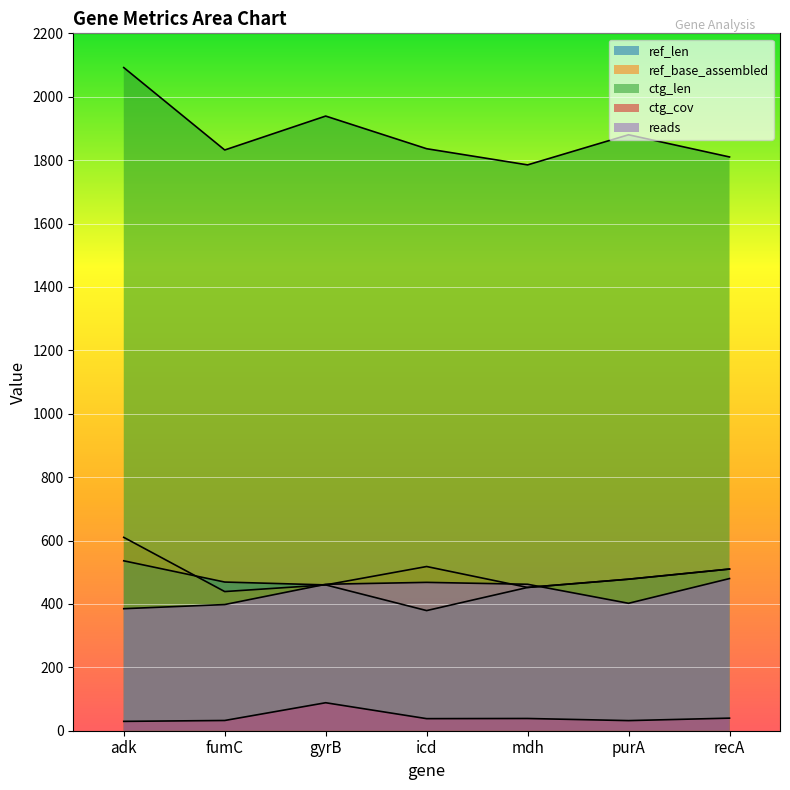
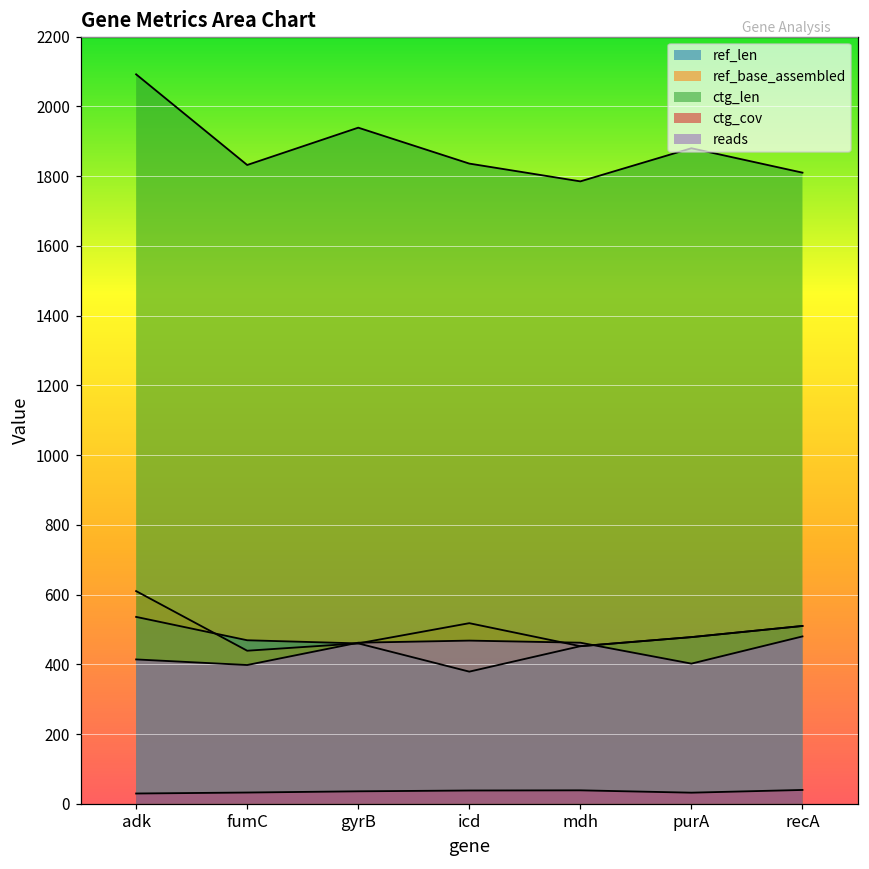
reads, adk: 390 -> 410
ctg_cov, gyrB: 90 -> 40
